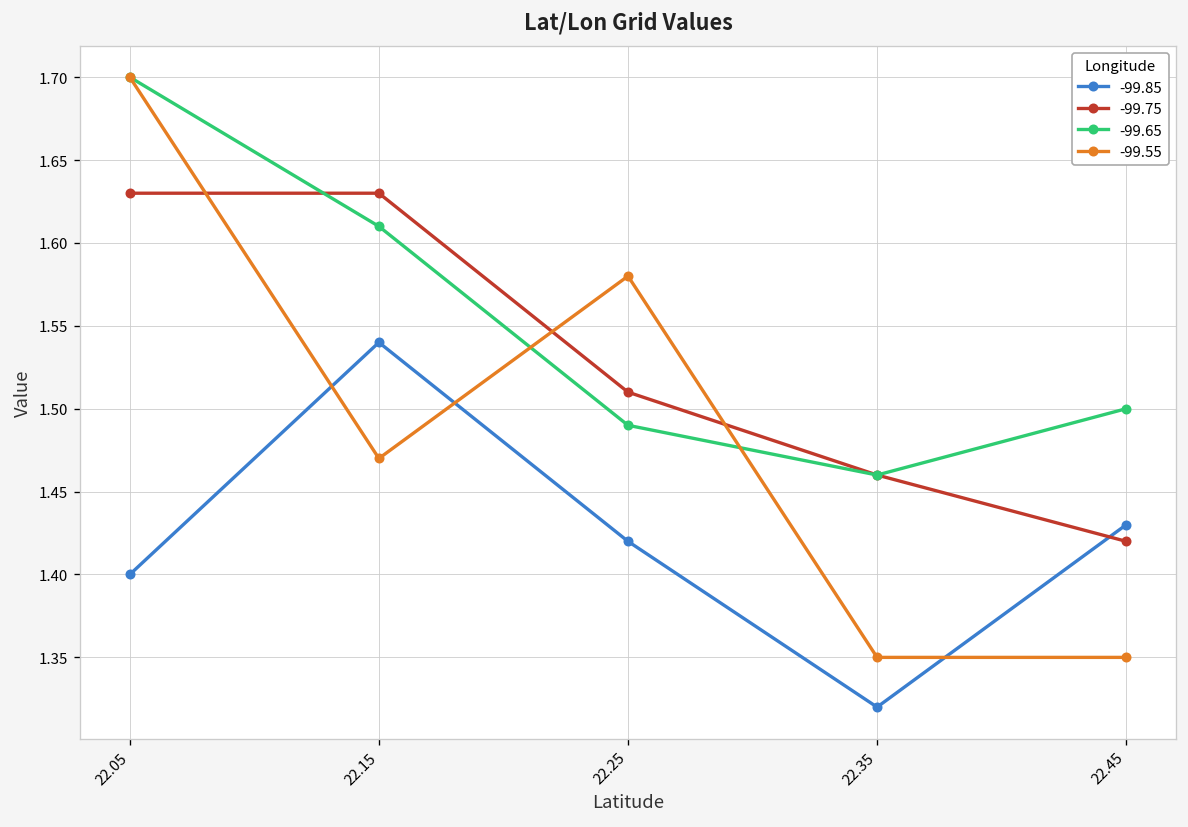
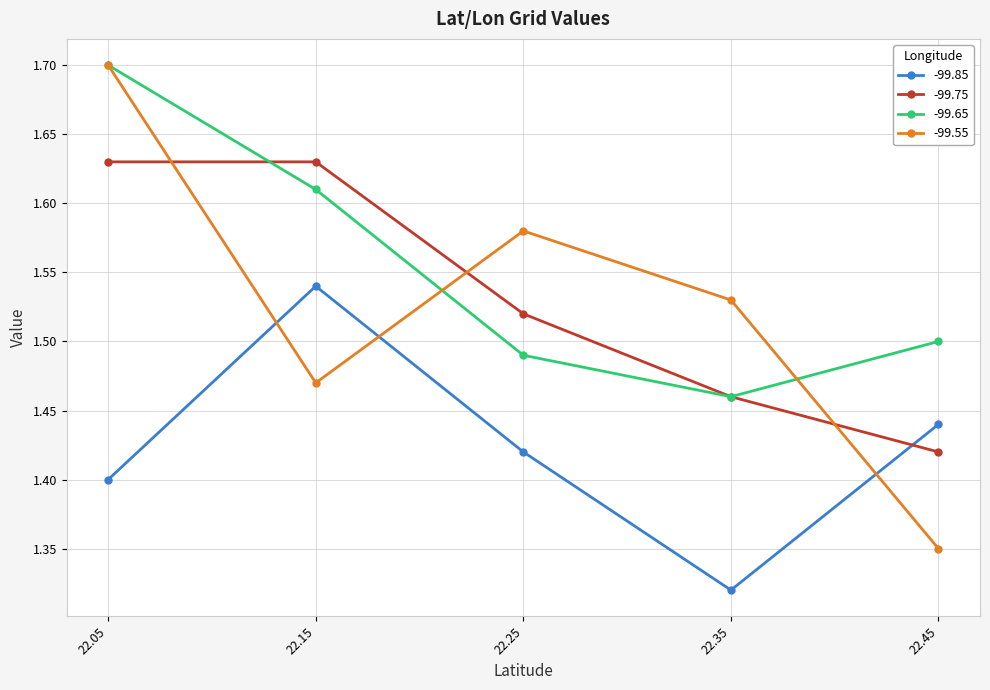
-99.75, 22.25: 1.51 -> 1.52
-99.55, 22.35: 1.35 -> 1.53
-99.85, 22.45: 1.43 -> 1.44
